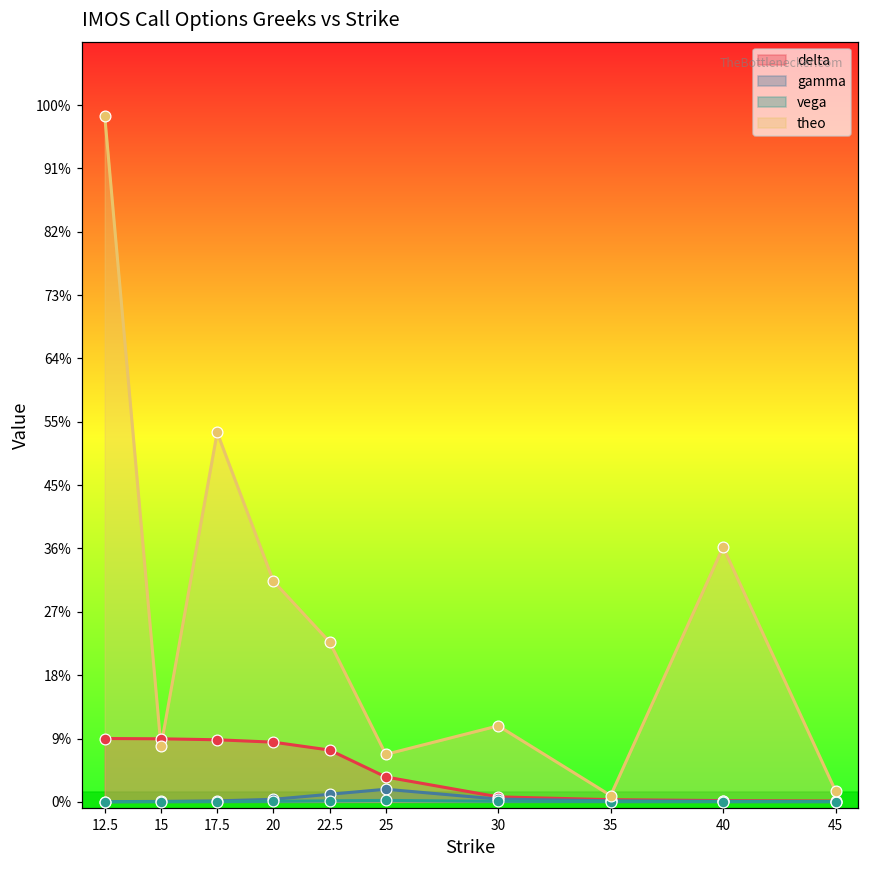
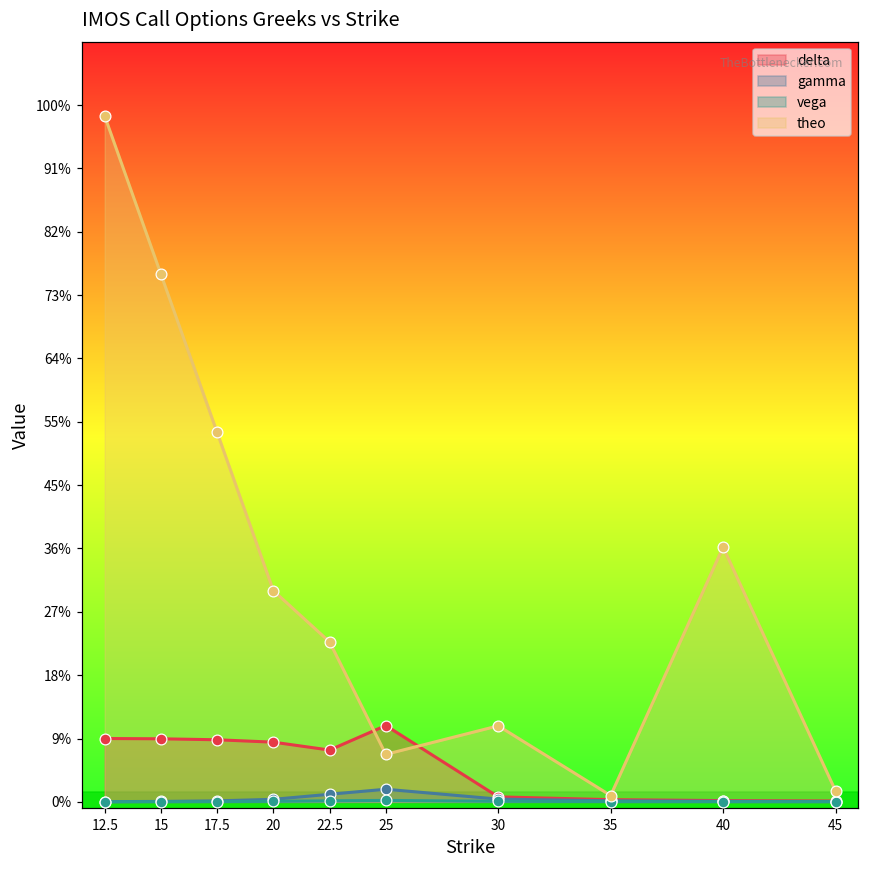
theo, 15: 8% -> 76%
theo, 20: 32% -> 30%
delta, 25: 4% -> 11%
